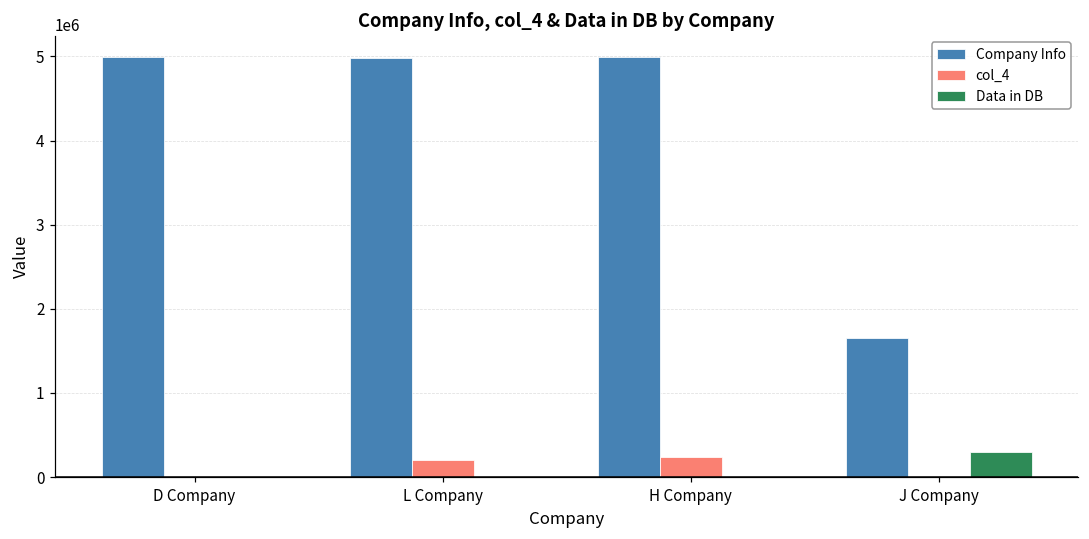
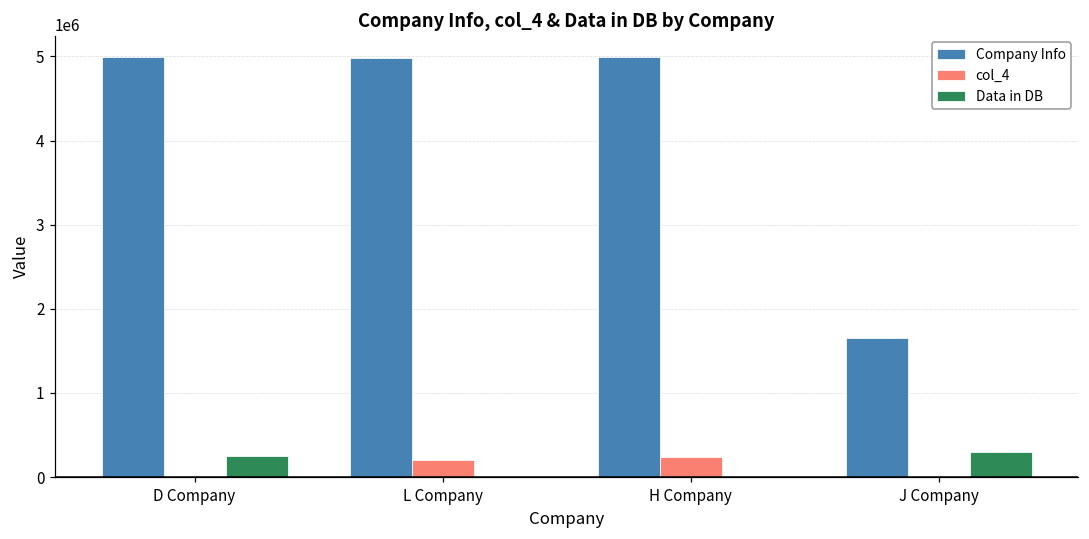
Data in DB, D Company: 0 -> 300000
